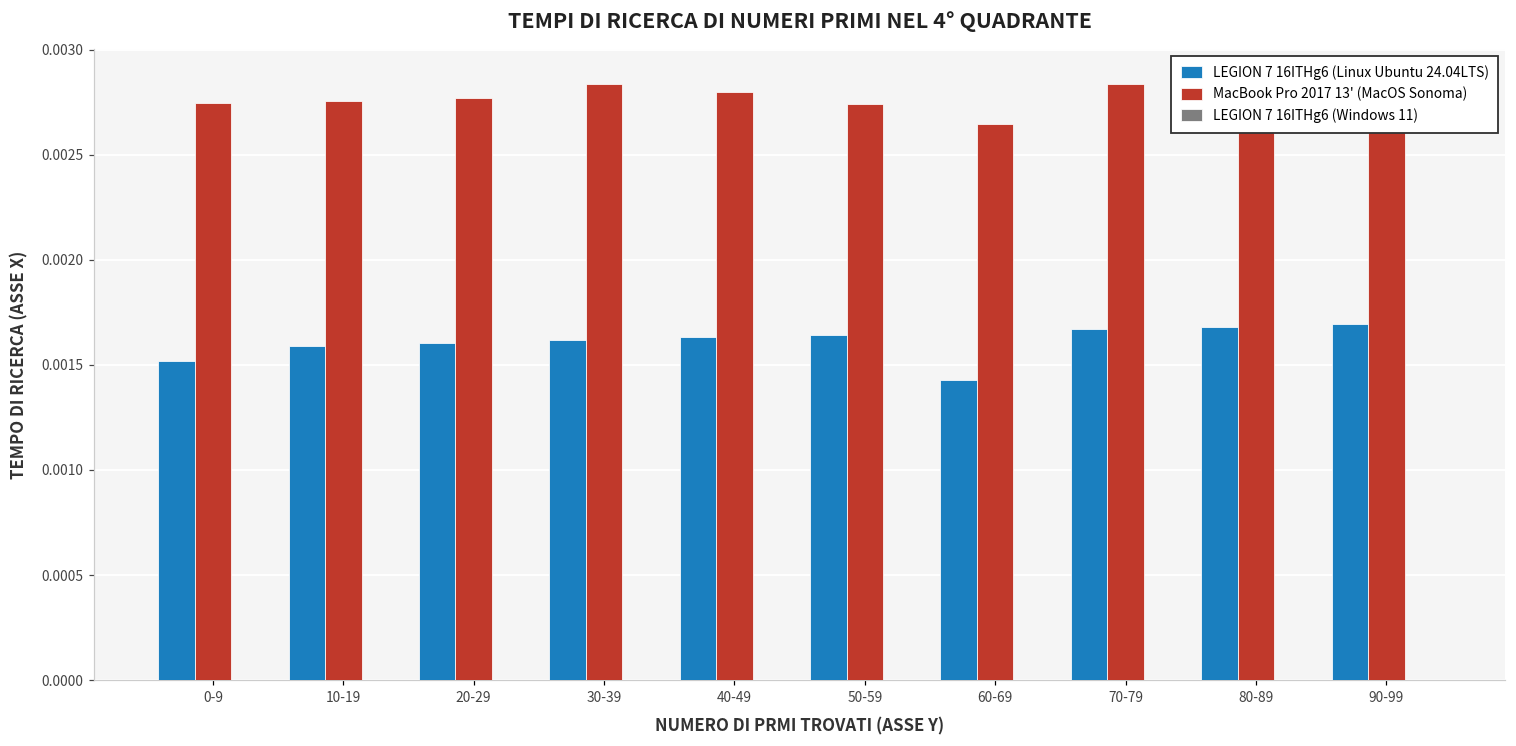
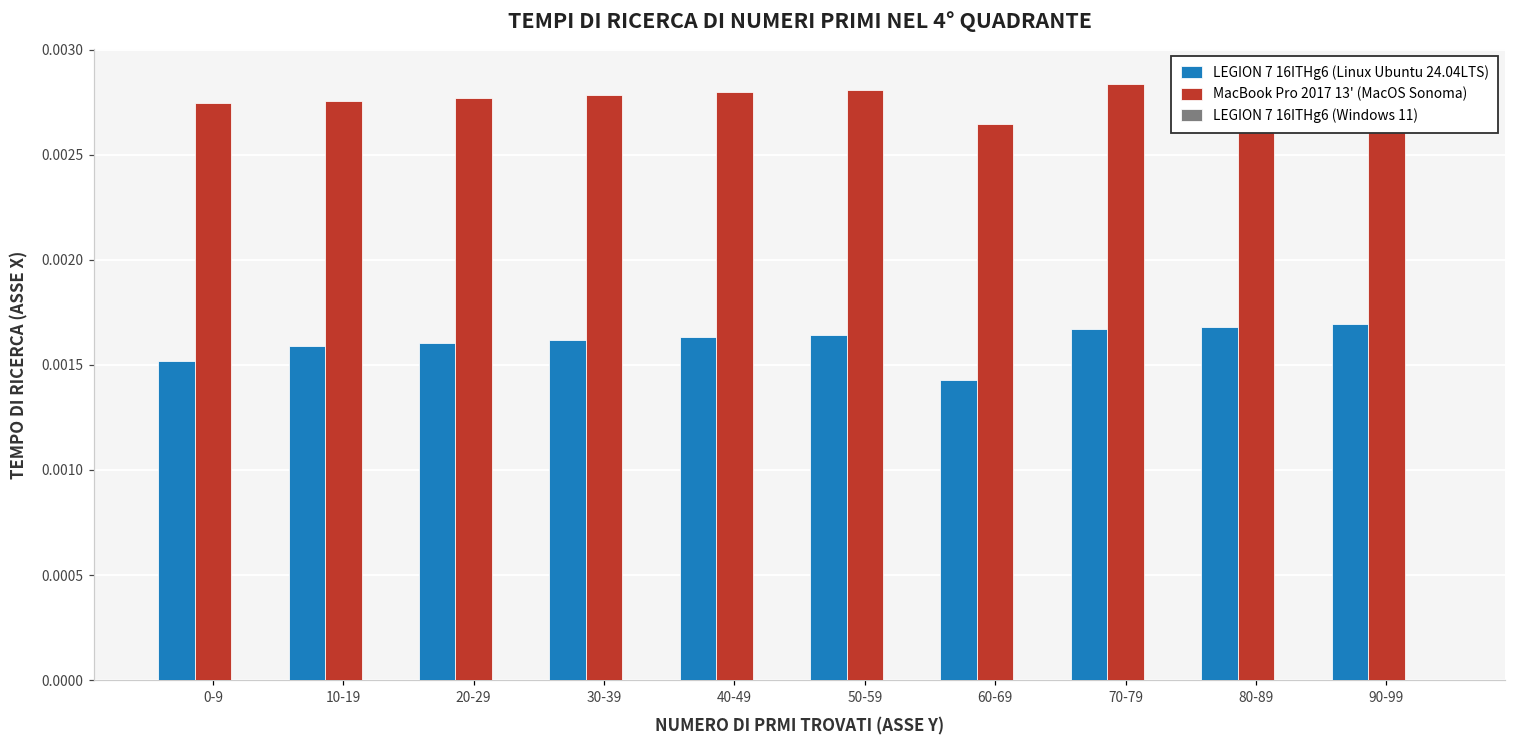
MacBook Pro 2017 13' (MacOS Sonoma), 30-39: 0.00284 -> 0.00278
MacBook Pro 2017 13' (MacOS Sonoma), 50-59: 0.00274 -> 0.00281
